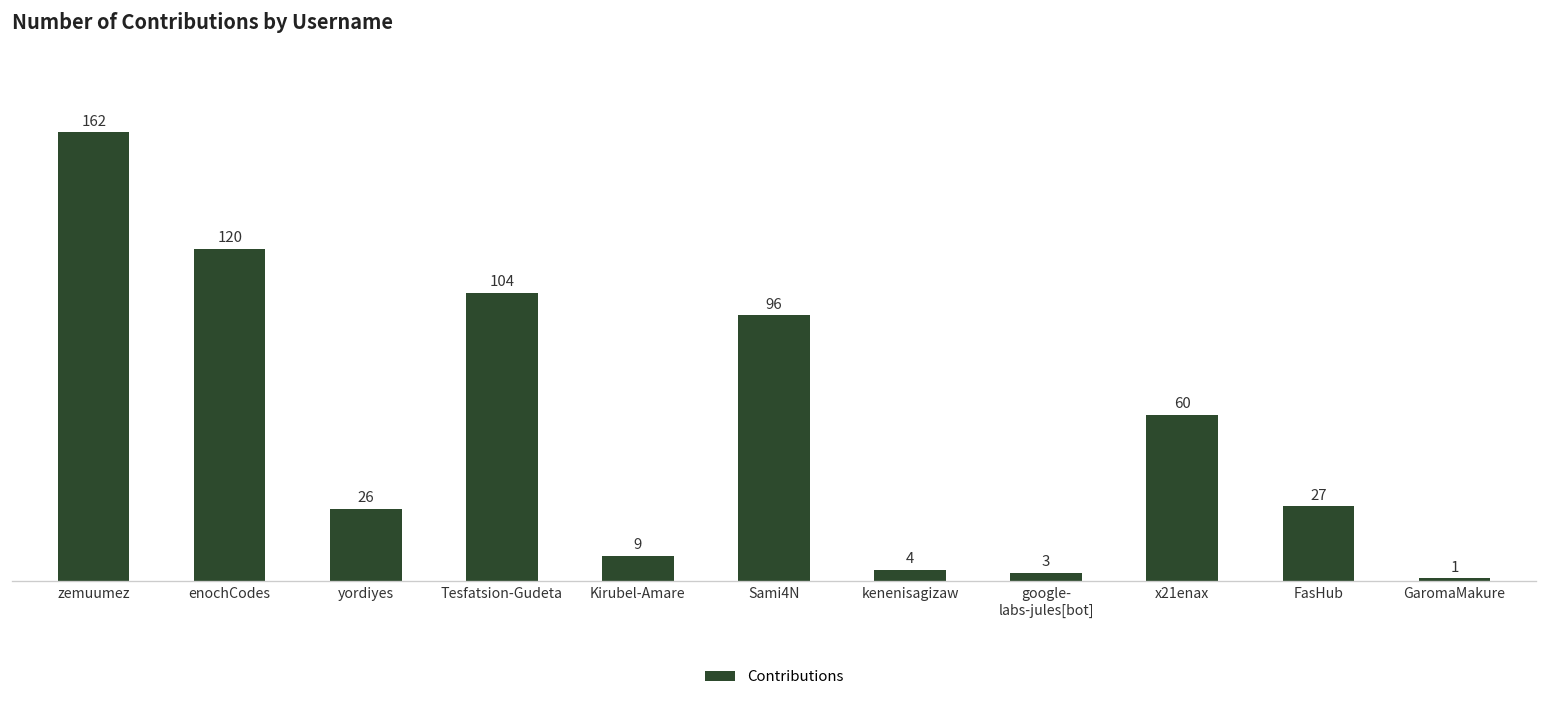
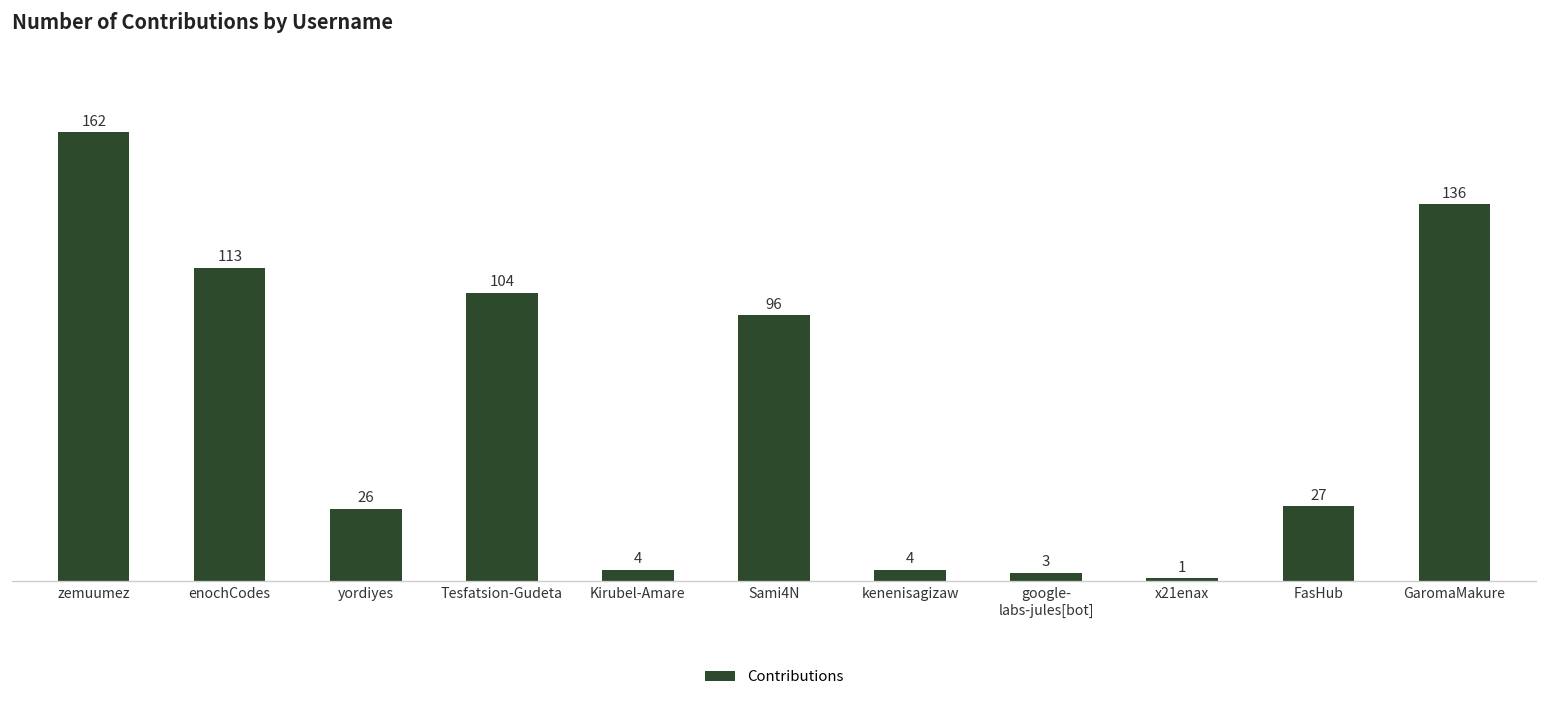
enochCodes: 120 -> 113
Kirubel-Amare: 9 -> 4
x21enax: 60 -> 1
GaromaMakure: 1 -> 136
